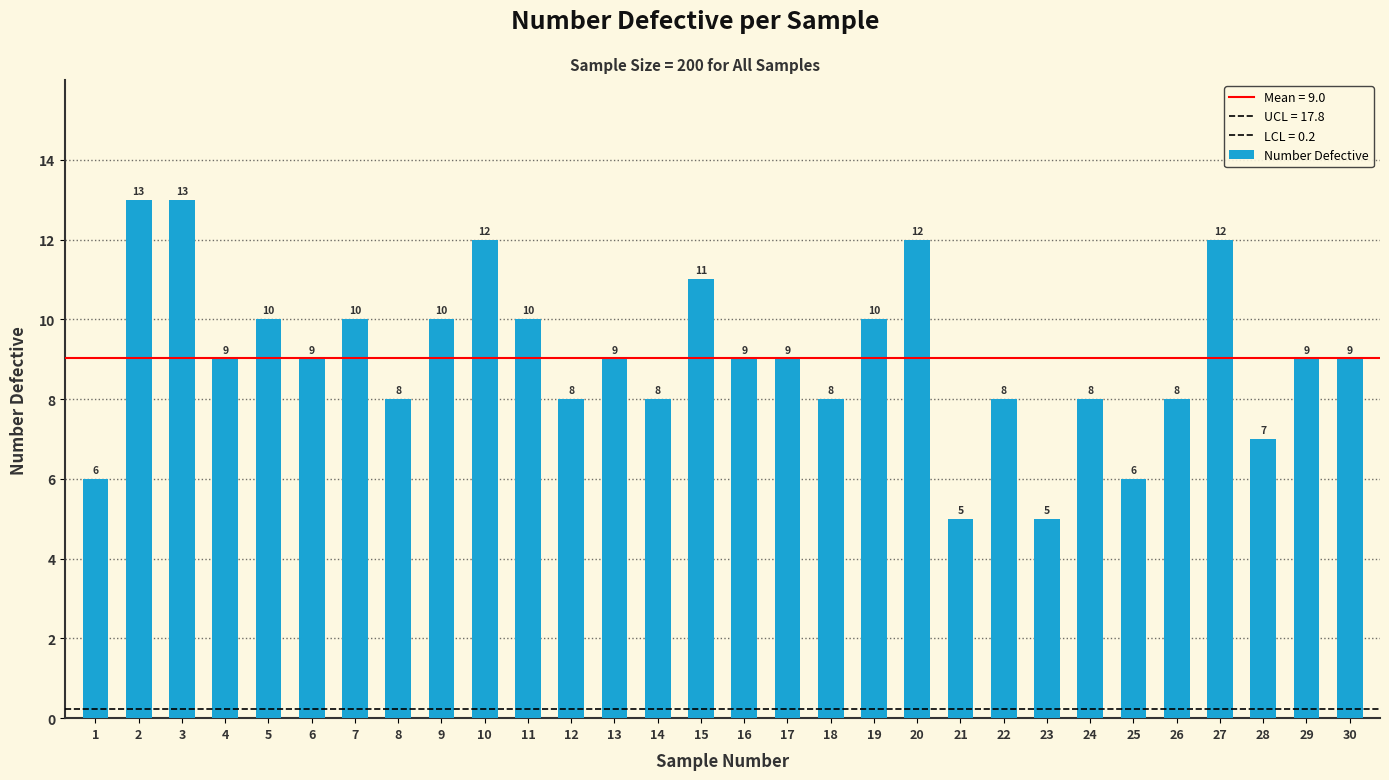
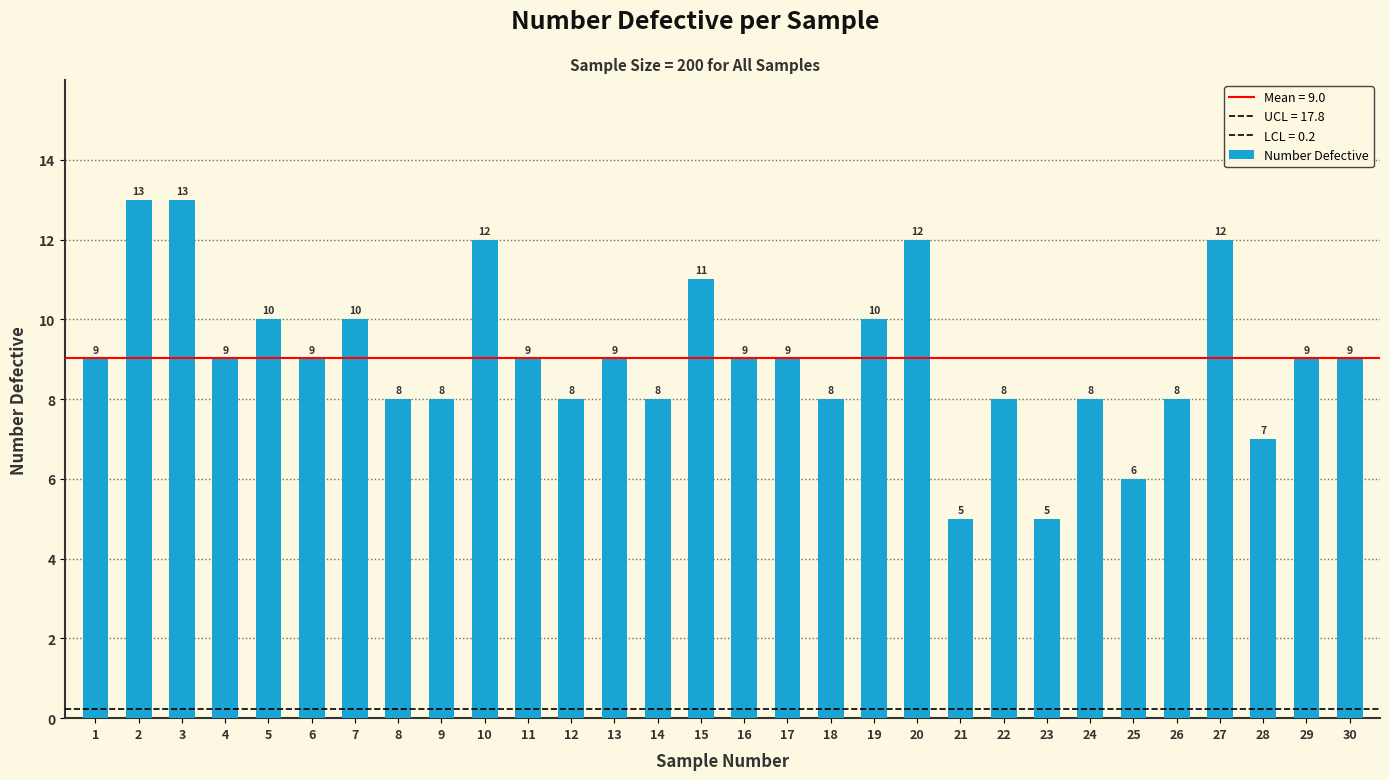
1: 6 -> 9
9: 10 -> 8
11: 10 -> 9
